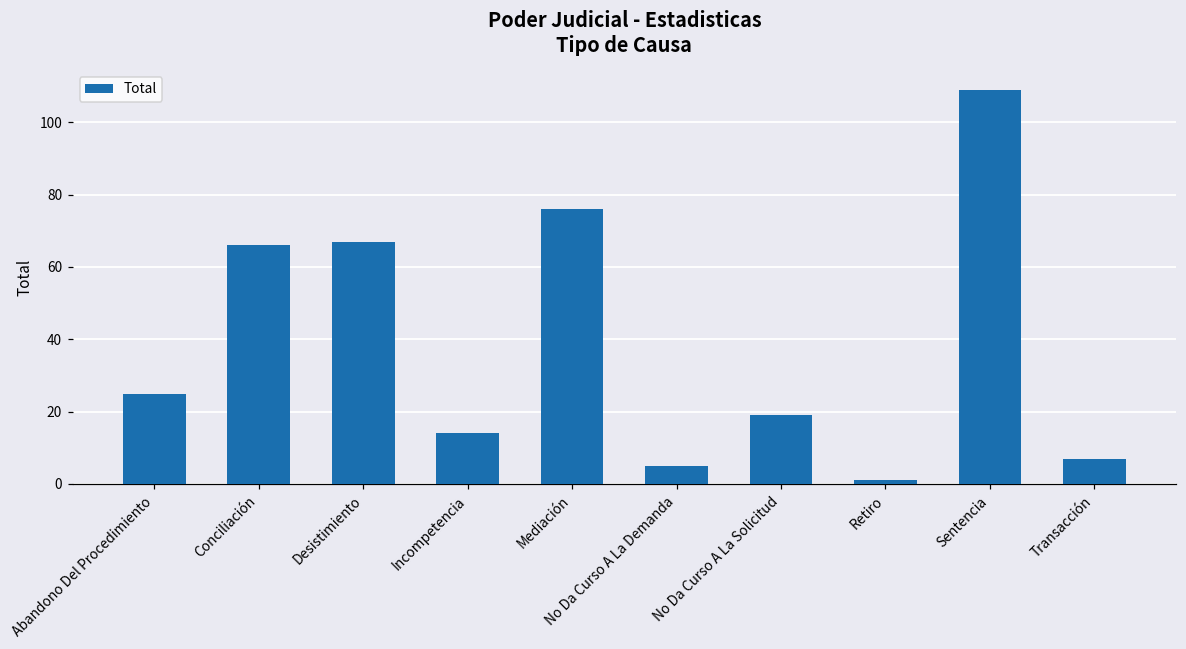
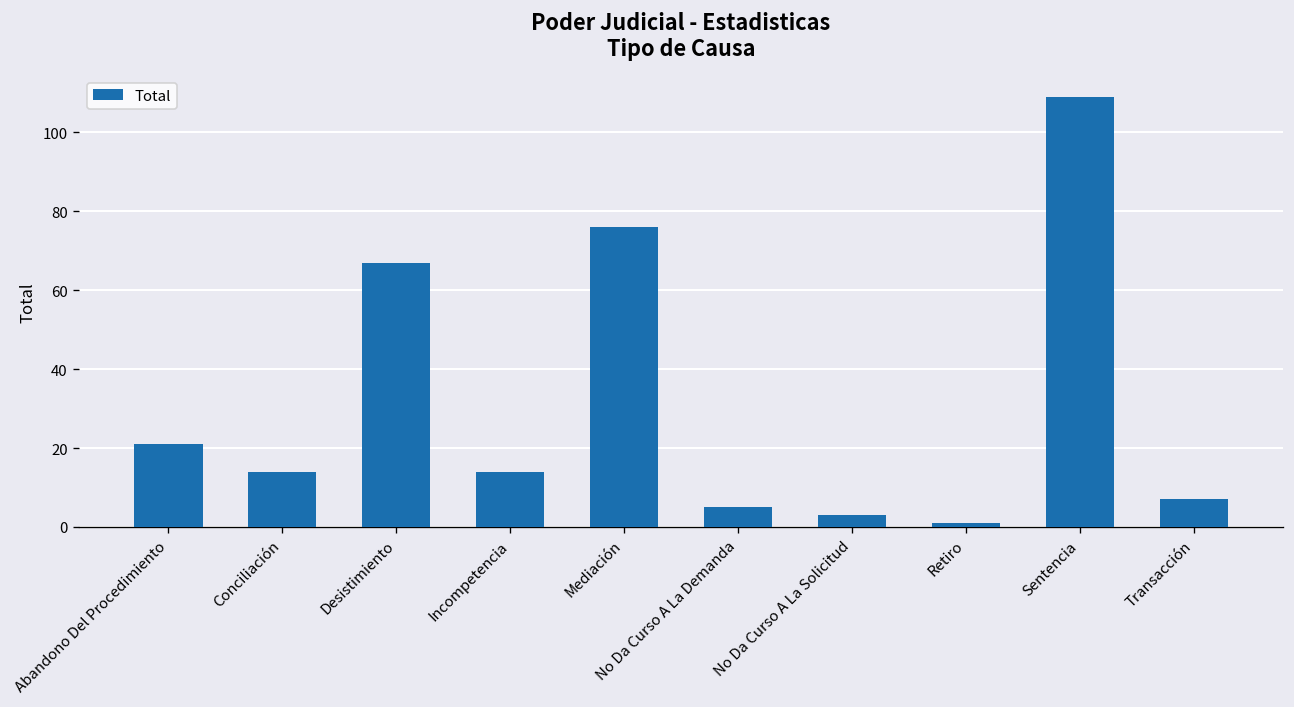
Abandono Del Procedimiento: 25 -> 21
Conciliación: 66 -> 14
No Da Curso A La Solicitud: 19 -> 3
